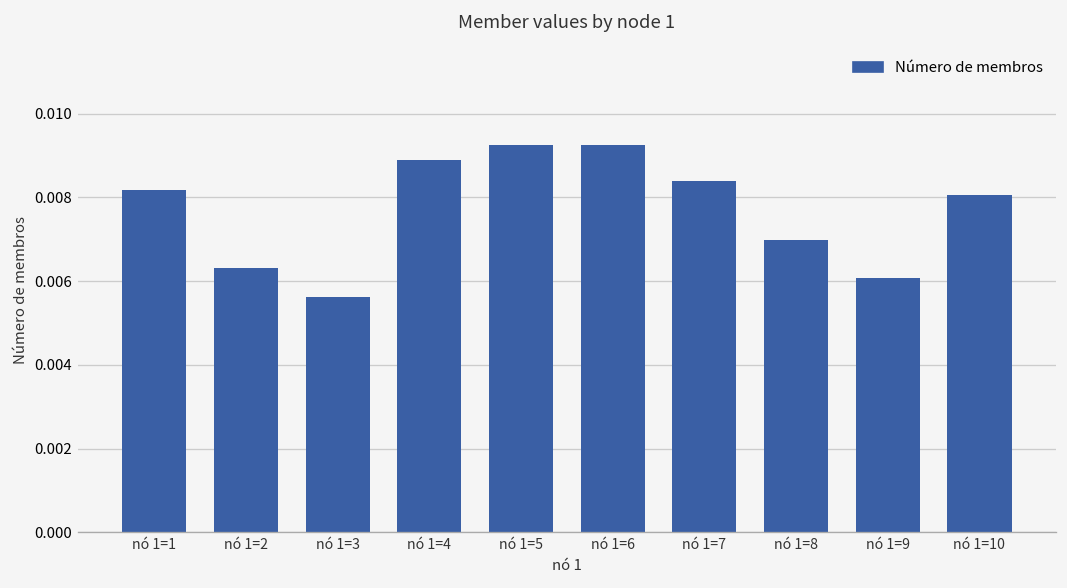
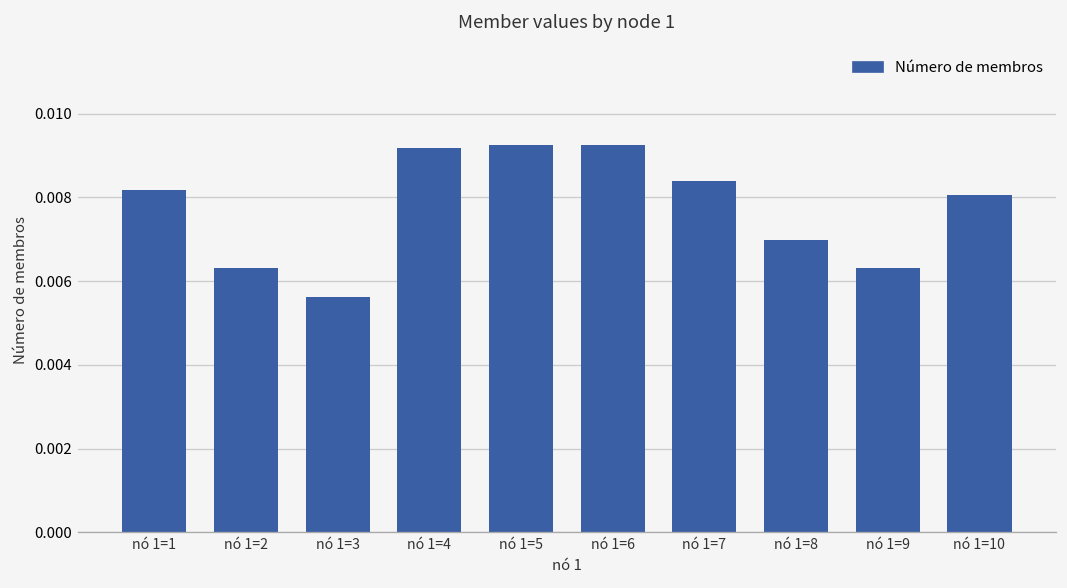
nó 1=4: 0.0089 -> 0.0092
nó 1=9: 0.0061 -> 0.0063
